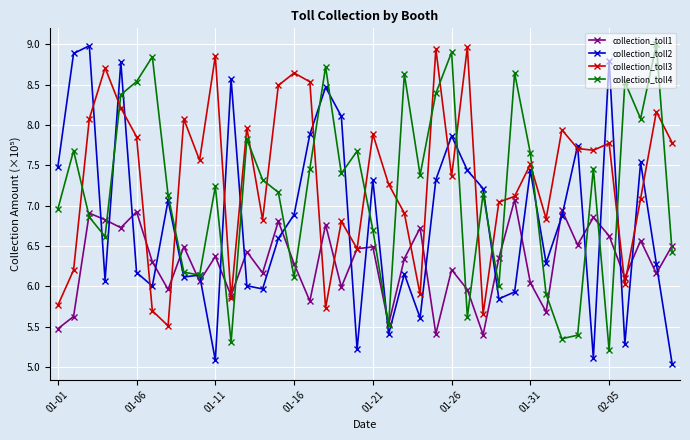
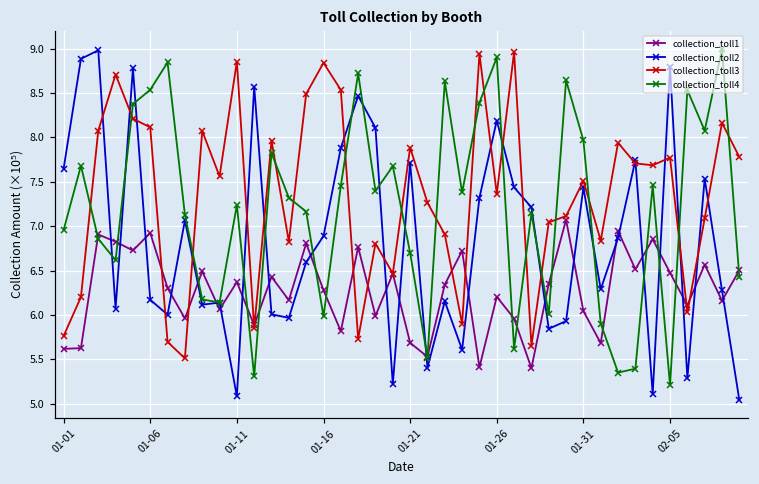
collection_toll1, 01-01: 5.5 -> 5.6
collection_toll2, 01-01: 7.5 -> 7.6
collection_toll3, 01-06: 7.9 -> 8.1
collection_toll3, 01-16: 8.6 -> 8.8
collection_toll4, 01-16: 6.1 -> 6.0
collection_toll1, 01-21: 6.5 -> 5.7
collection_toll2, 01-21: 7.3 -> 7.7
collection_toll2, 01-26: 7.9 -> 8.2
collection_toll4, 01-31: 7.7 -> 8.0
collection_toll1, 02-05: 6.6 -> 6.5
